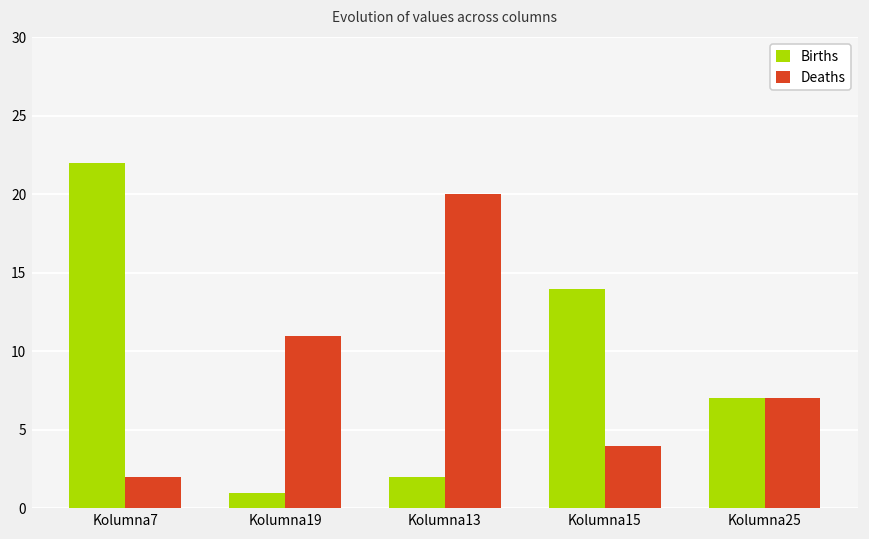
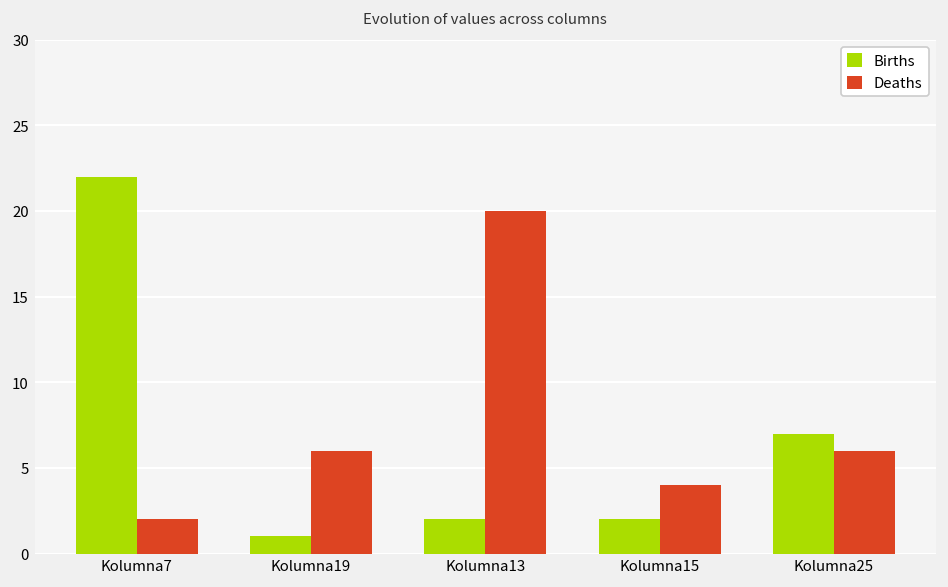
Deaths, Kolumna19: 11 -> 6
Births, Kolumna15: 14 -> 2
Deaths, Kolumna25: 7 -> 6
